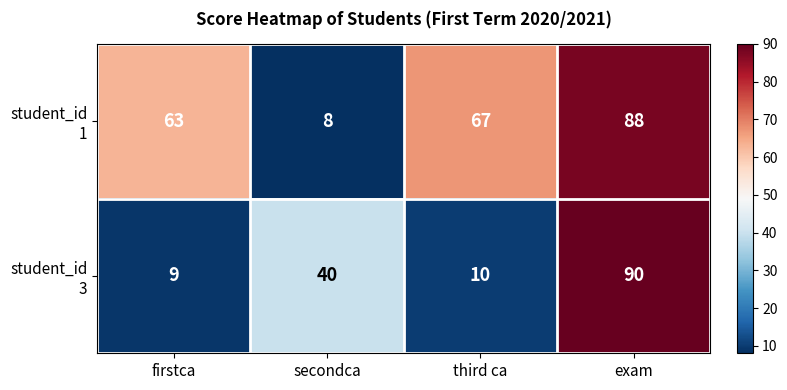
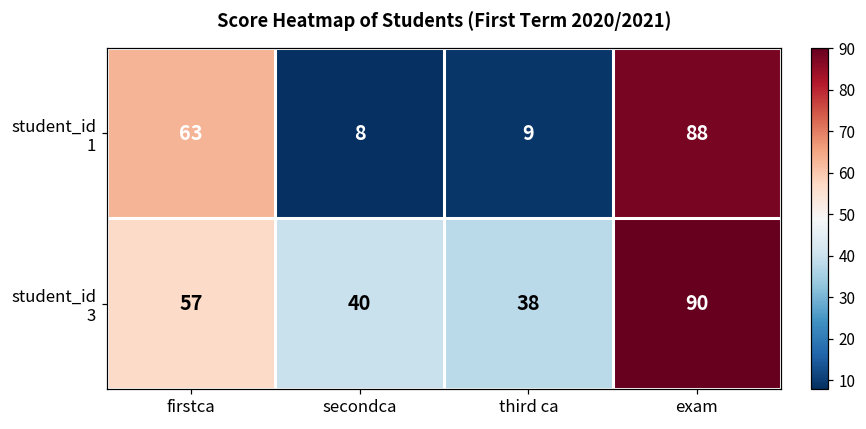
student_id 1, third ca: 67 -> 9
student_id 3, firstca: 9 -> 57
student_id 3, third ca: 10 -> 38
